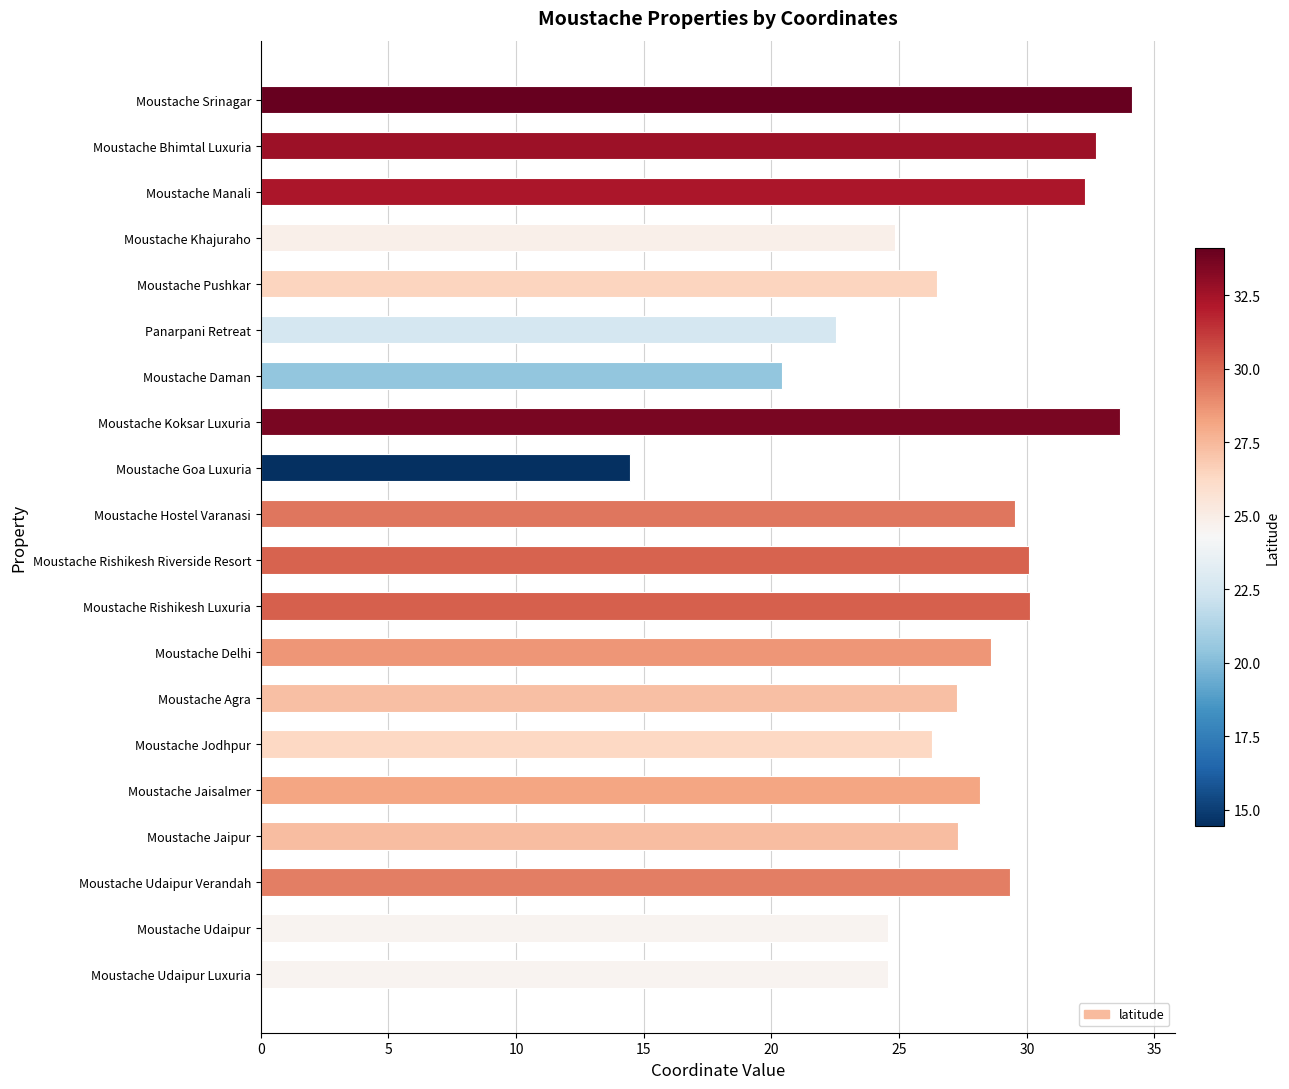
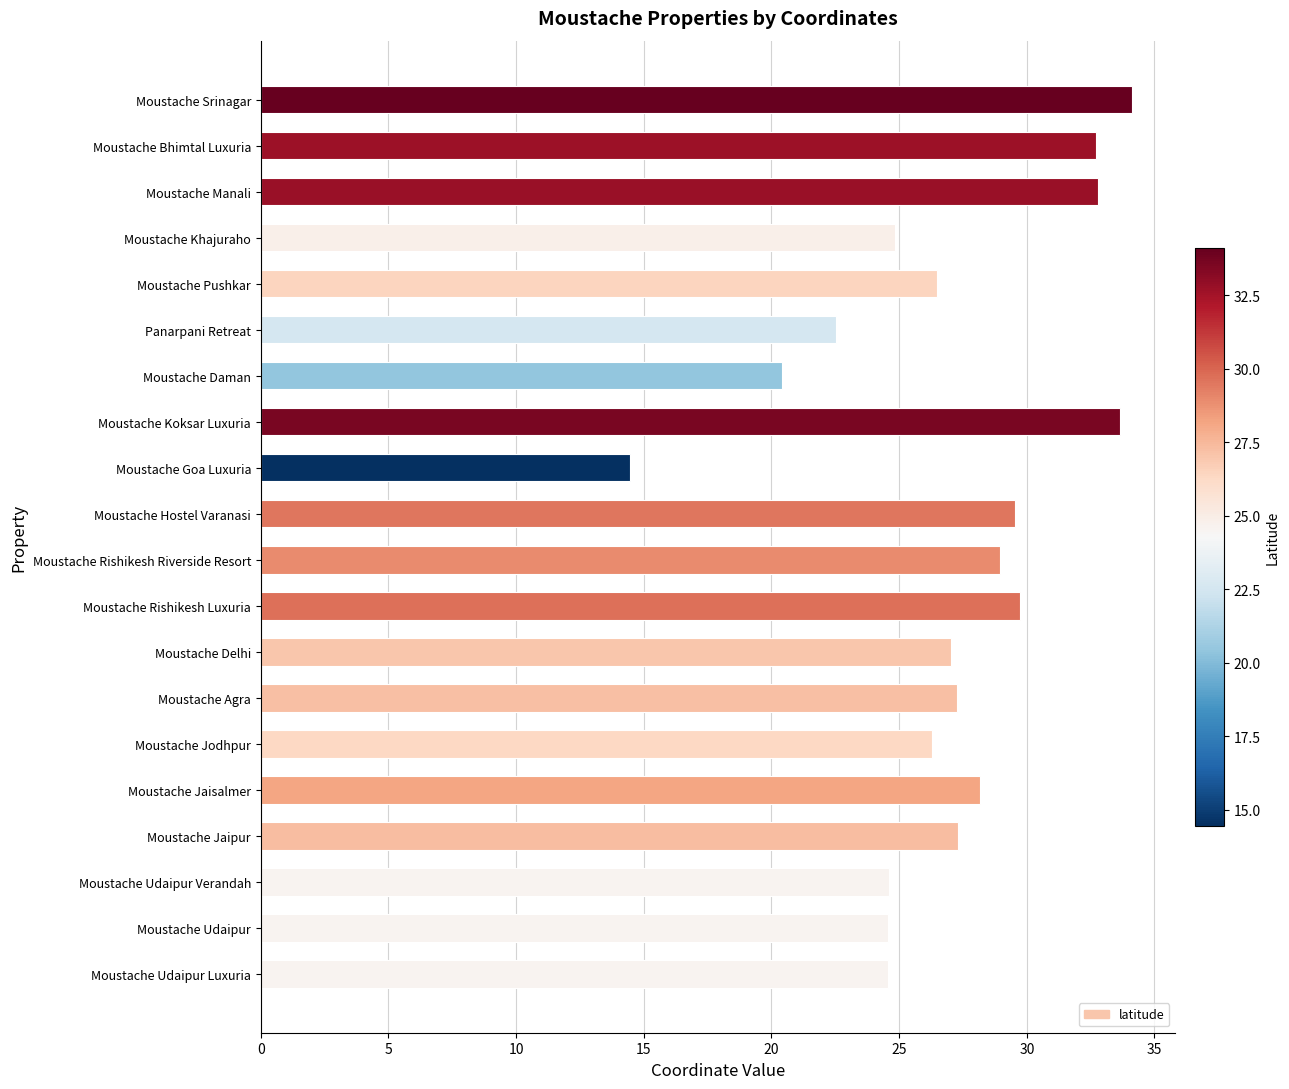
Moustache Manali: 32.3 -> 32.8
Moustache Rishikesh Riverside Resort: 30.1 -> 29.0
Moustache Rishikesh Luxuria: 30.1 -> 29.7
Moustache Delhi: 28.6 -> 27.0
Moustache Udaipur Verandah: 29.3 -> 24.6
